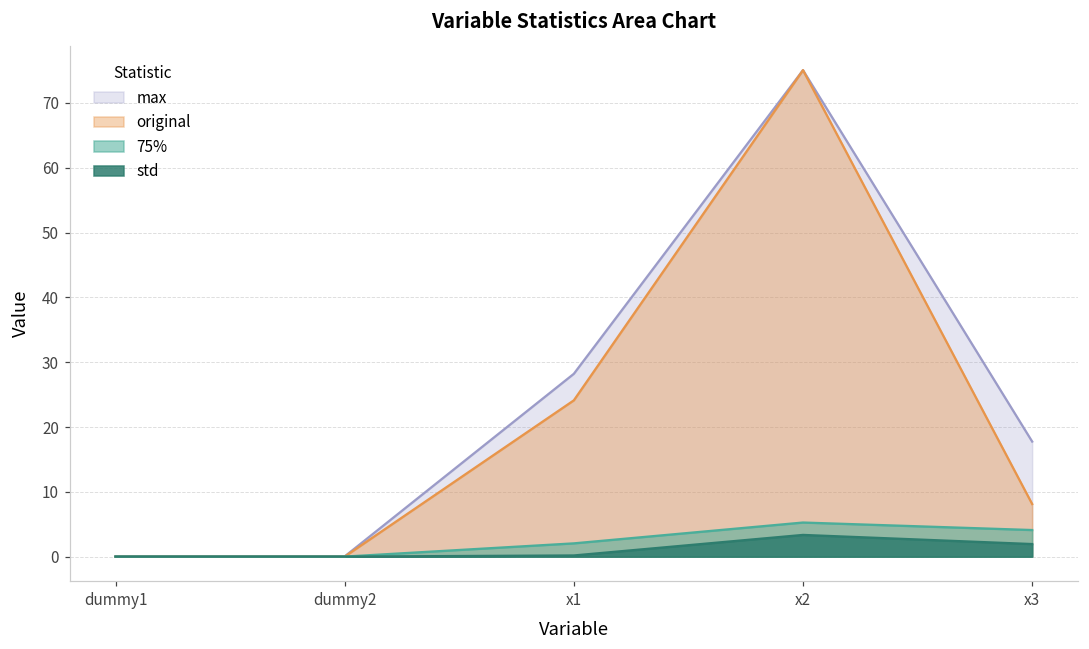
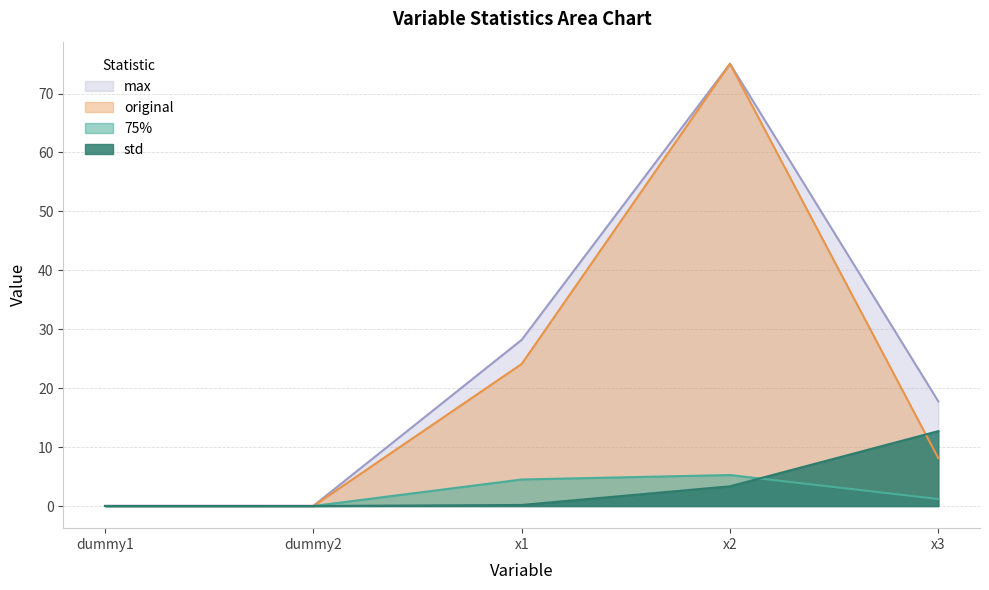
75%, x1: 2 -> 5
75%, x3: 4 -> 1
std, x3: 2 -> 13
